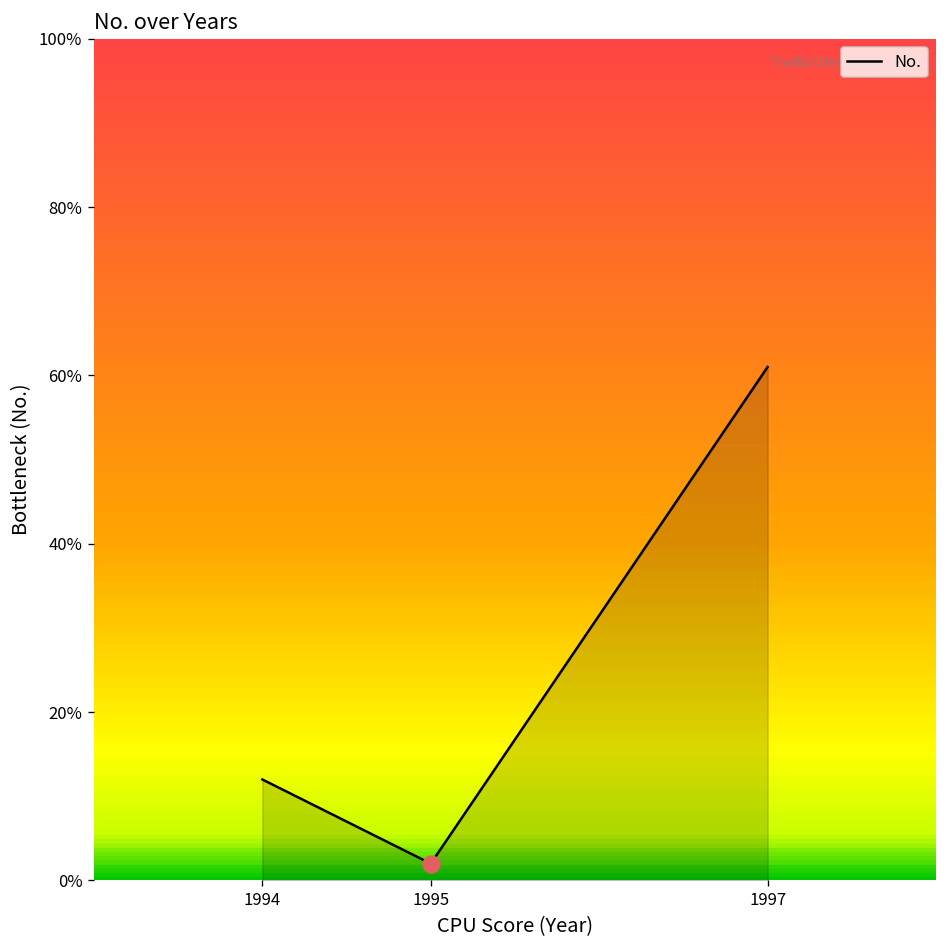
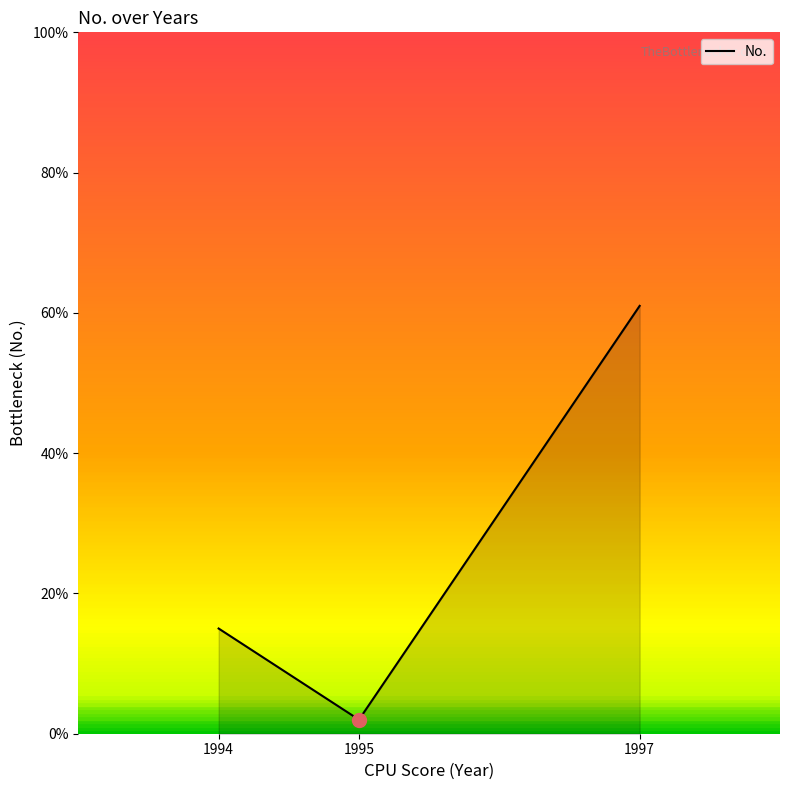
No., 1994: 12% -> 15%
